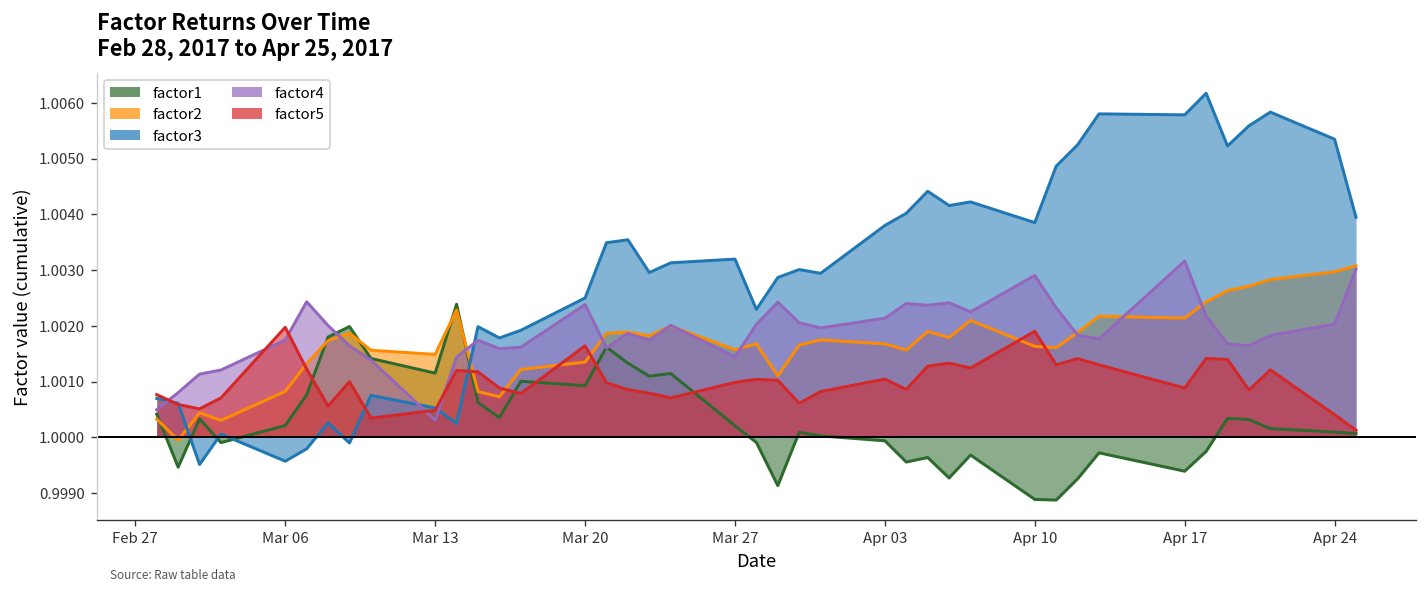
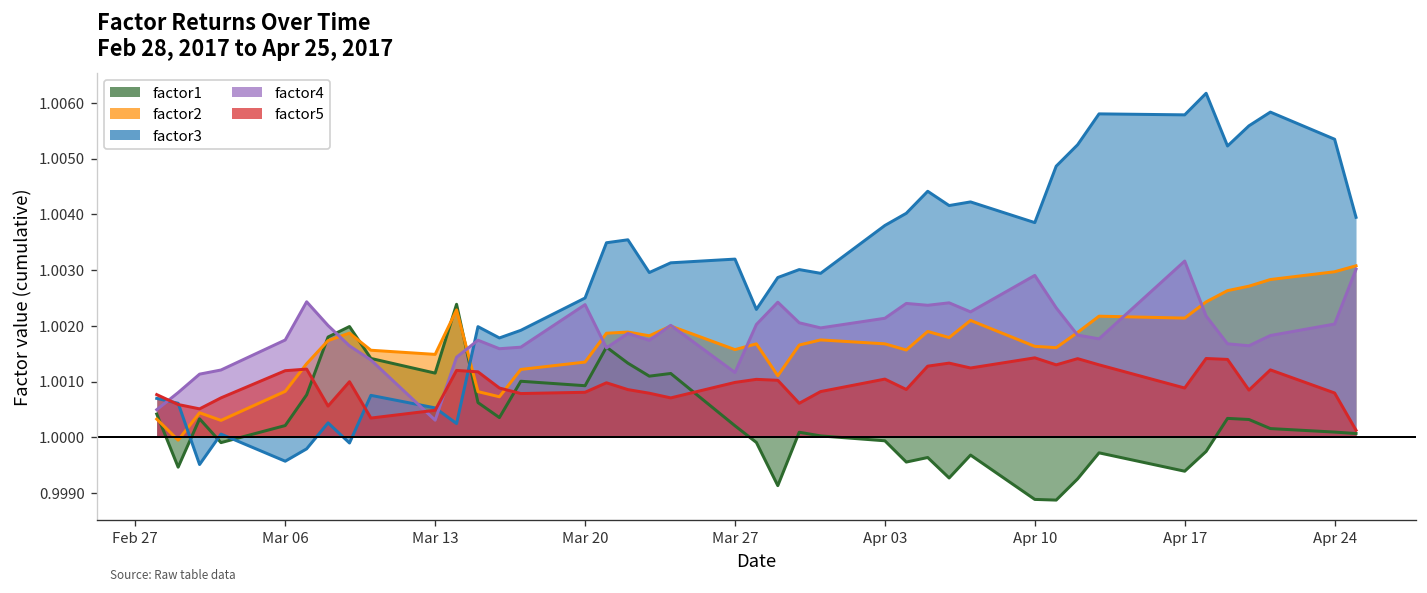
factor5, Mar 06: 1.0020 -> 1.0012
factor5, Mar 20: 1.0016 -> 1.0008
factor4, Mar 27: 1.0014 -> 1.0012
factor5, Apr 10: 1.0019 -> 1.0014
factor5, Apr 24: 1.0004 -> 1.0008
